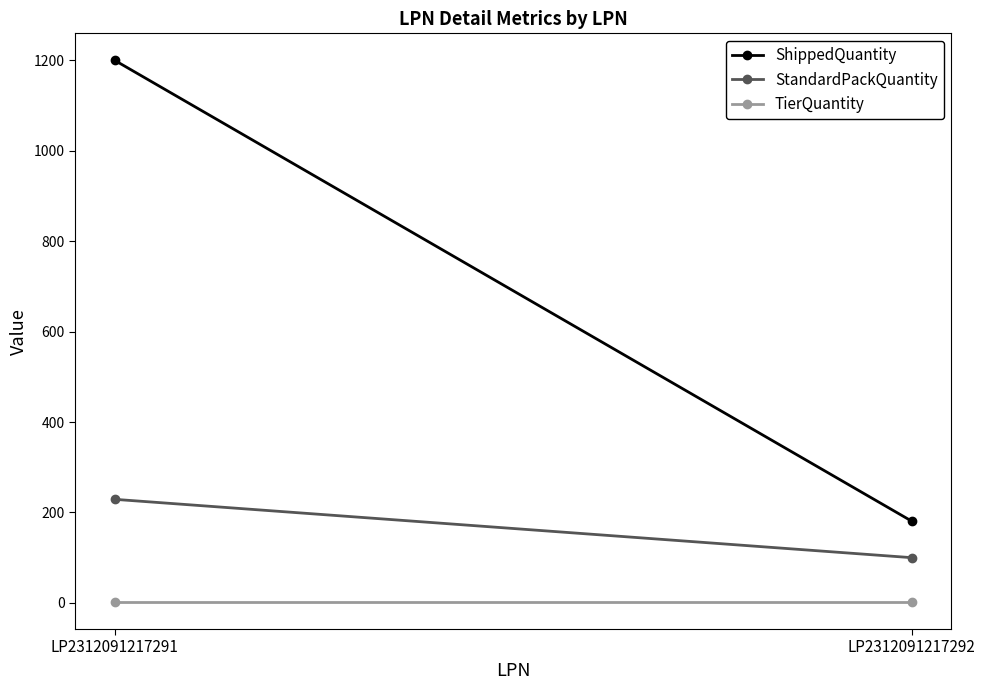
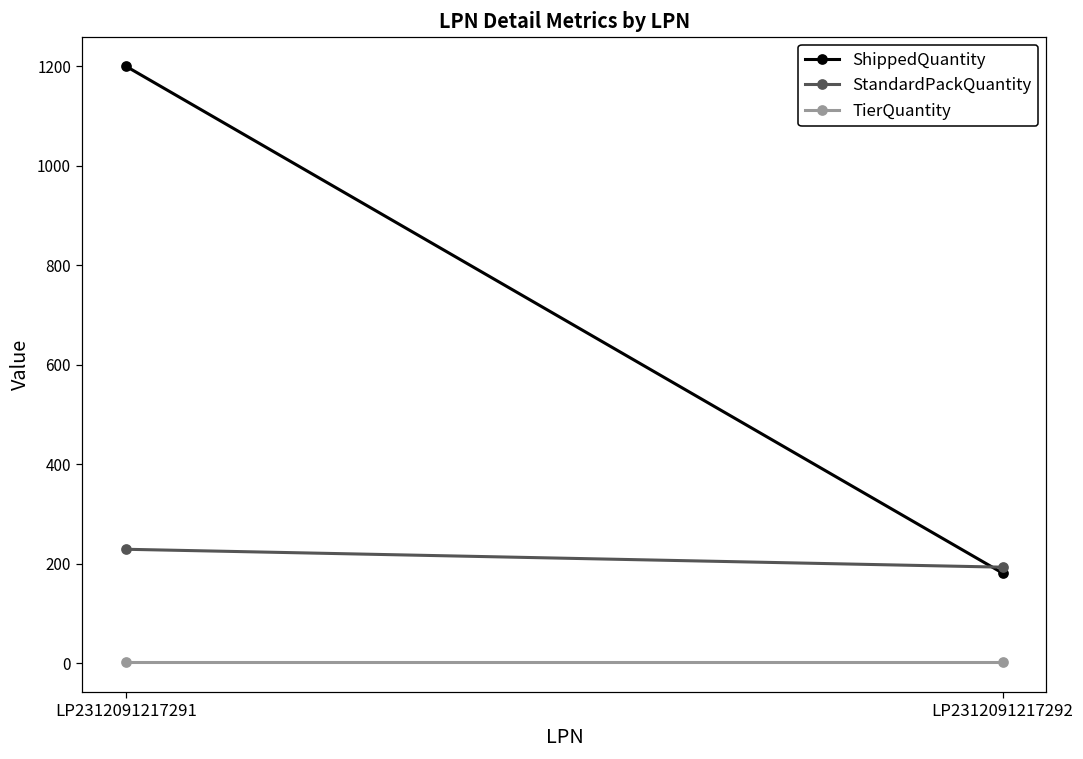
StandardPackQuantity, LP2312091217292: 100 -> 190
